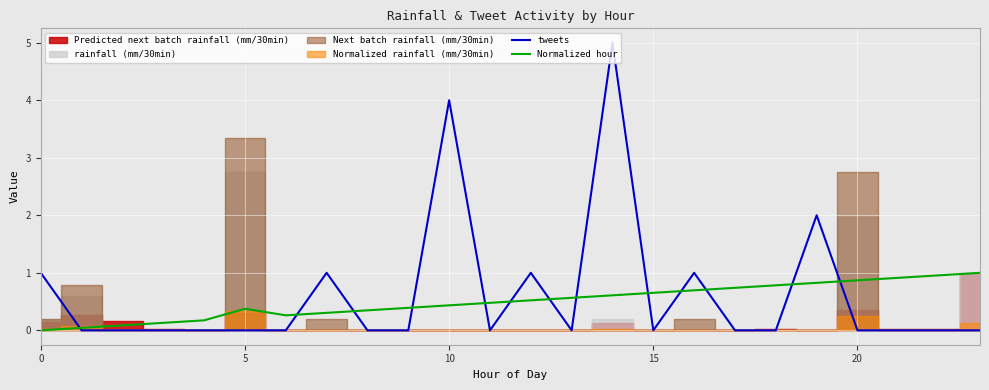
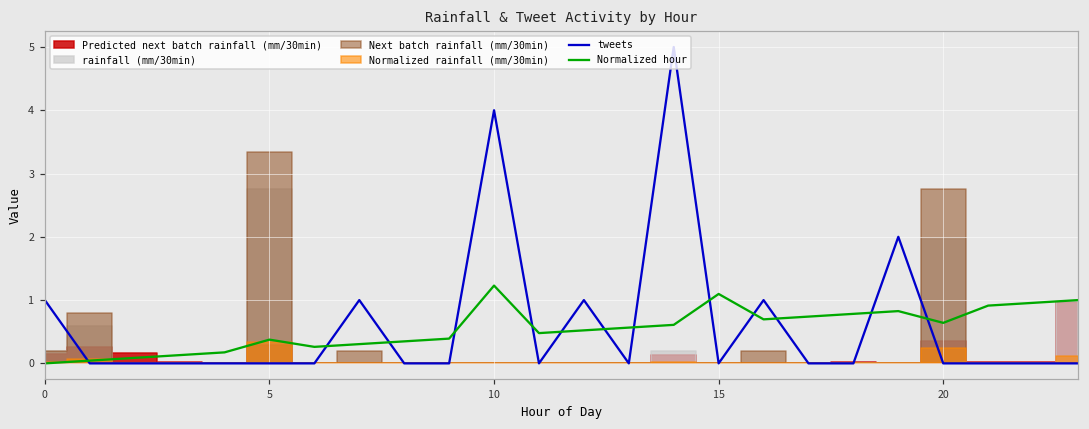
Normalized hour, 10: 0.4 -> 1.2
Normalized hour, 15: 0.7 -> 1.1
Normalized hour, 20: 0.9 -> 0.6
